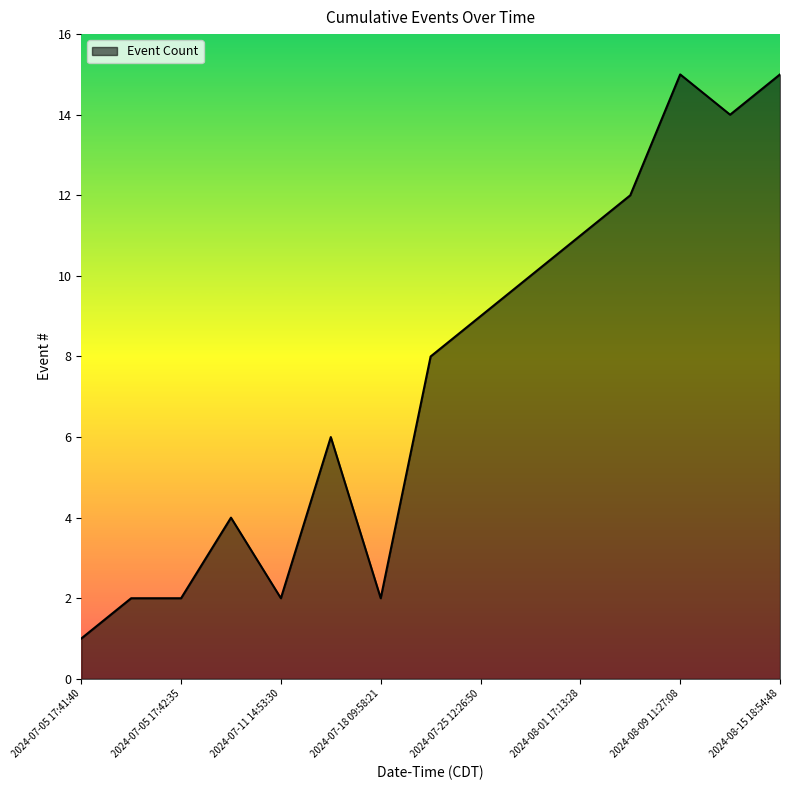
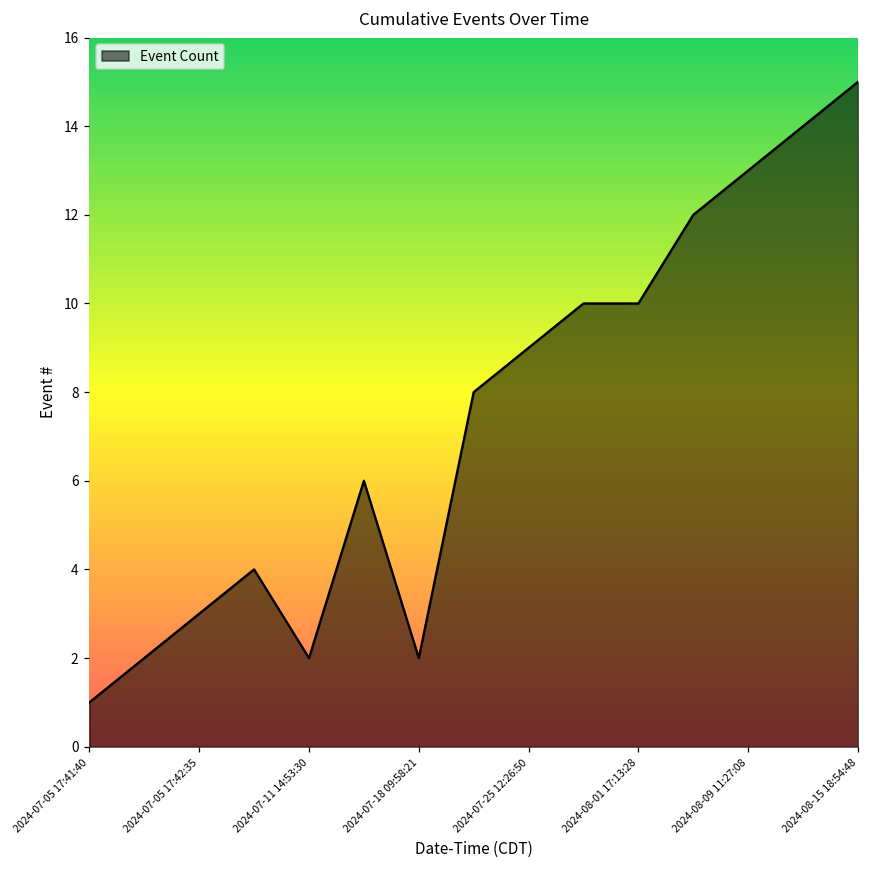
2024-07-05 17:42:35: 2 -> 3
2024-08-01 17:13:28: 11 -> 10
2024-08-09 11:27:08: 15 -> 13
